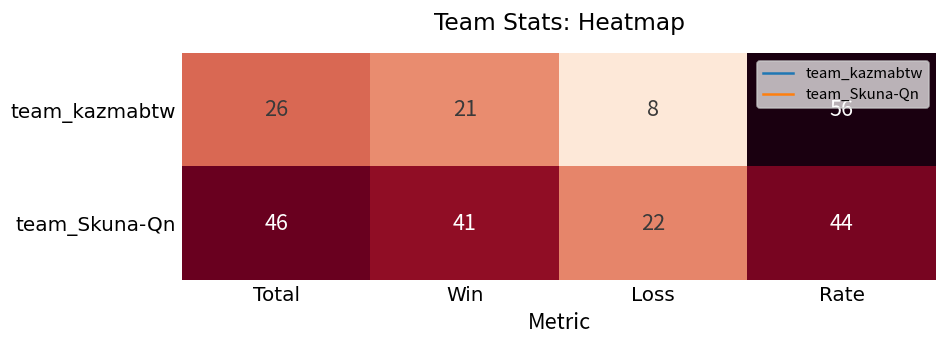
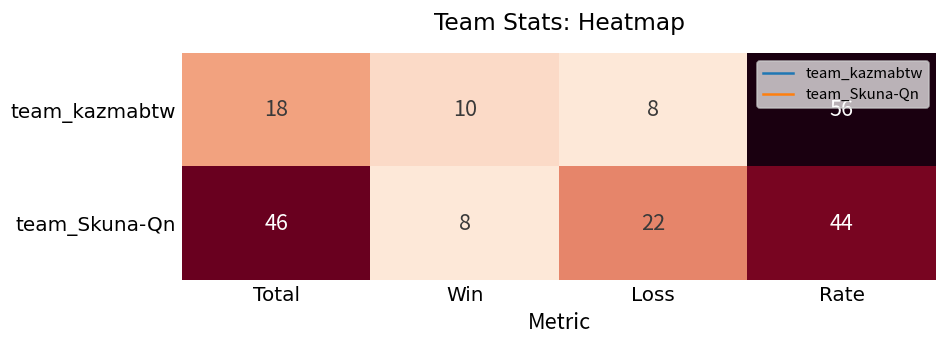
team_kazmabtw, Total: 26 -> 18
team_kazmabtw, Win: 21 -> 10
team_Skuna-Qn, Win: 41 -> 8
